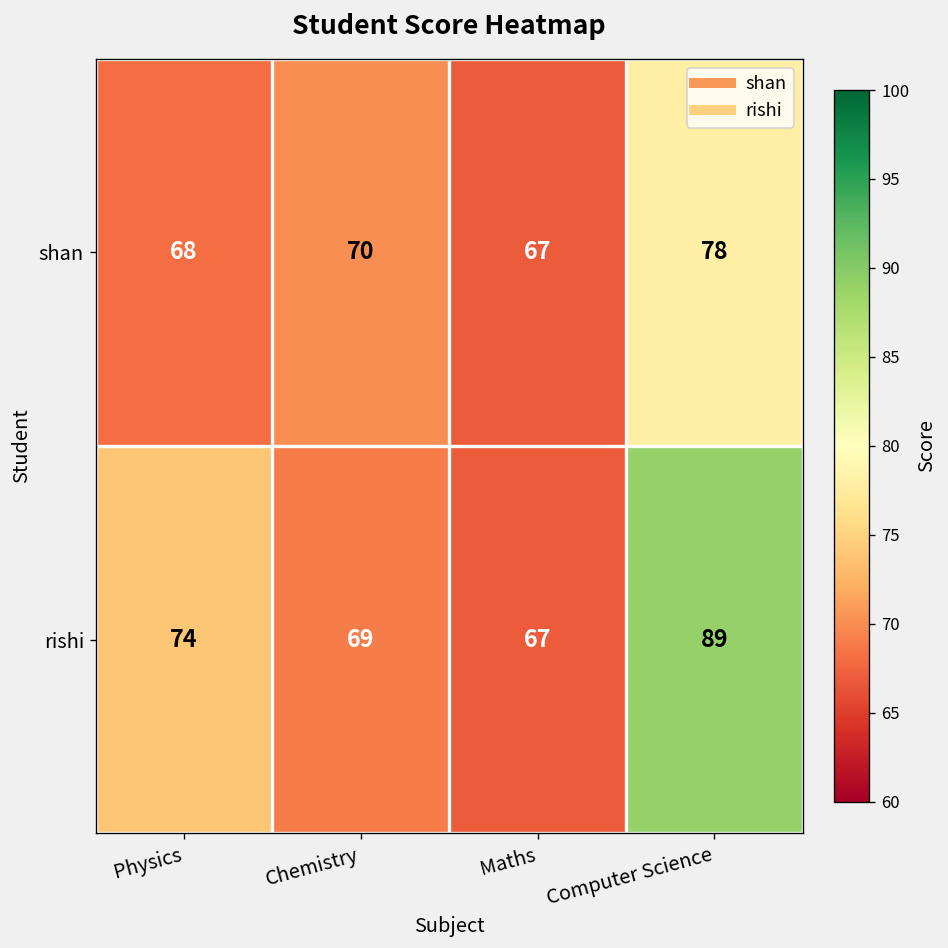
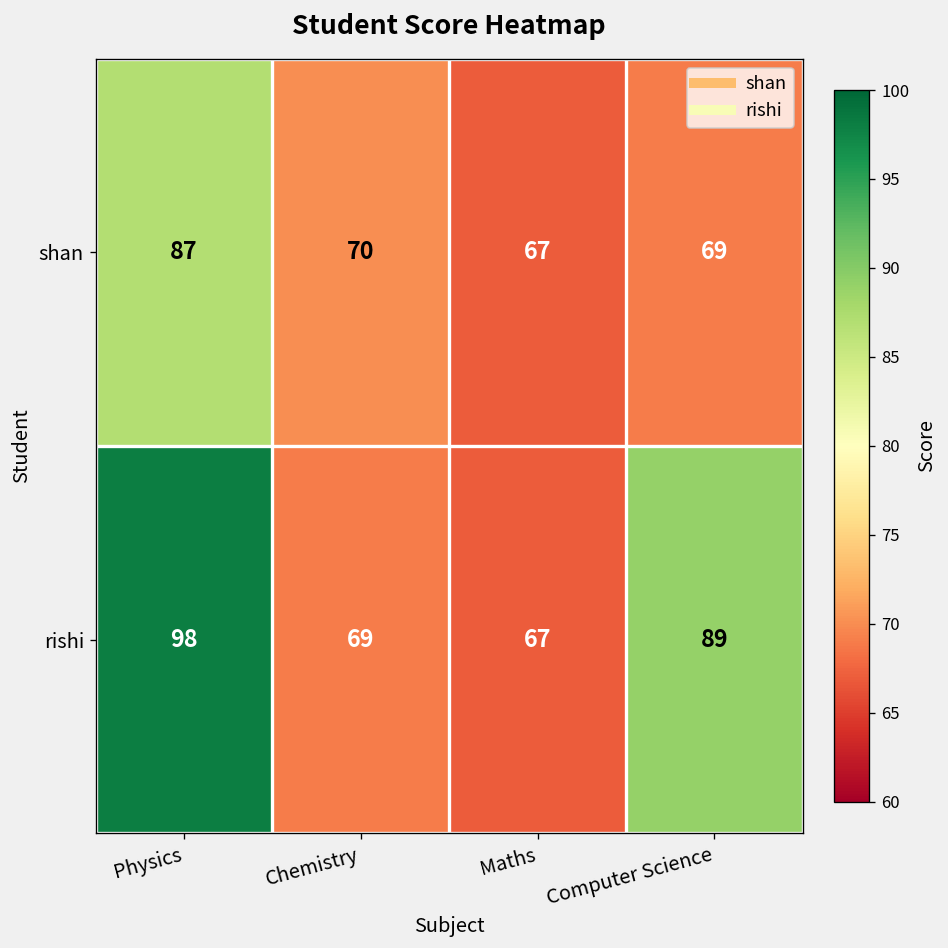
shan, Physics: 68 -> 87
shan, Computer Science: 78 -> 69
rishi, Physics: 74 -> 98
